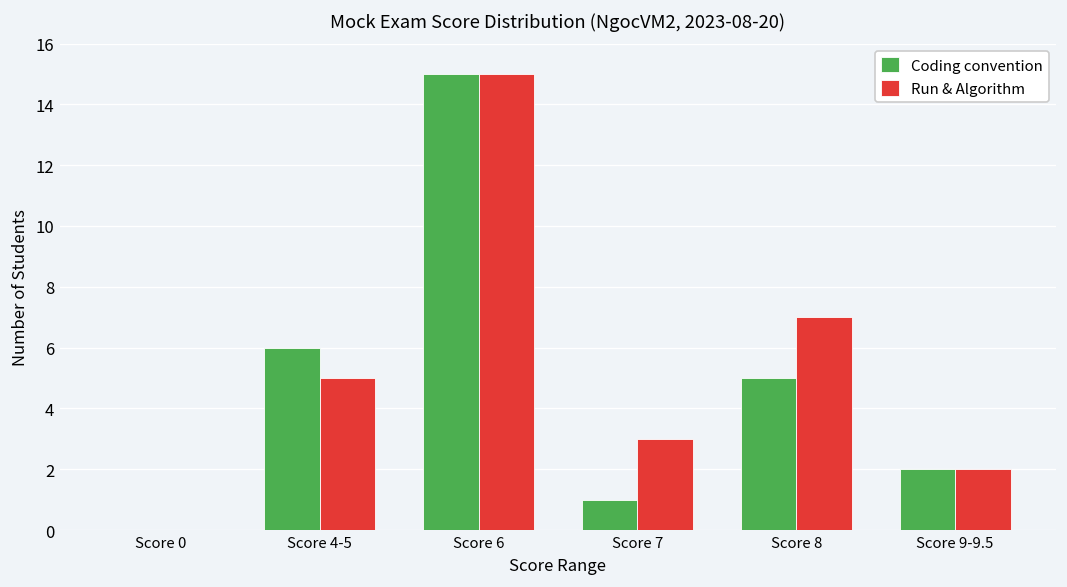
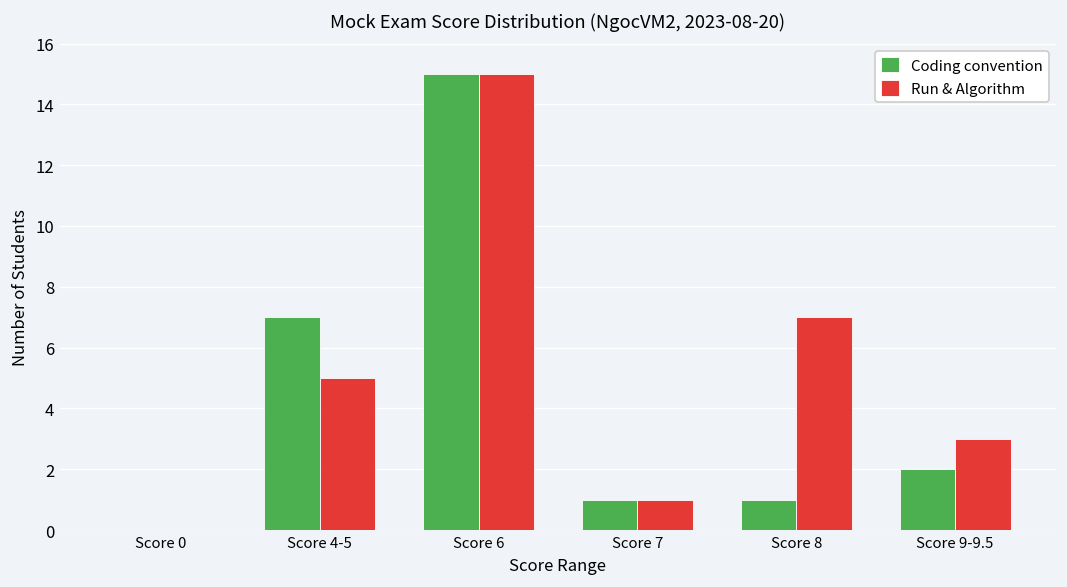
Coding convention, Score 4-5: 6 -> 7
Run & Algorithm, Score 7: 3 -> 1
Coding convention, Score 8: 5 -> 1
Run & Algorithm, Score 9-9.5: 2 -> 3
